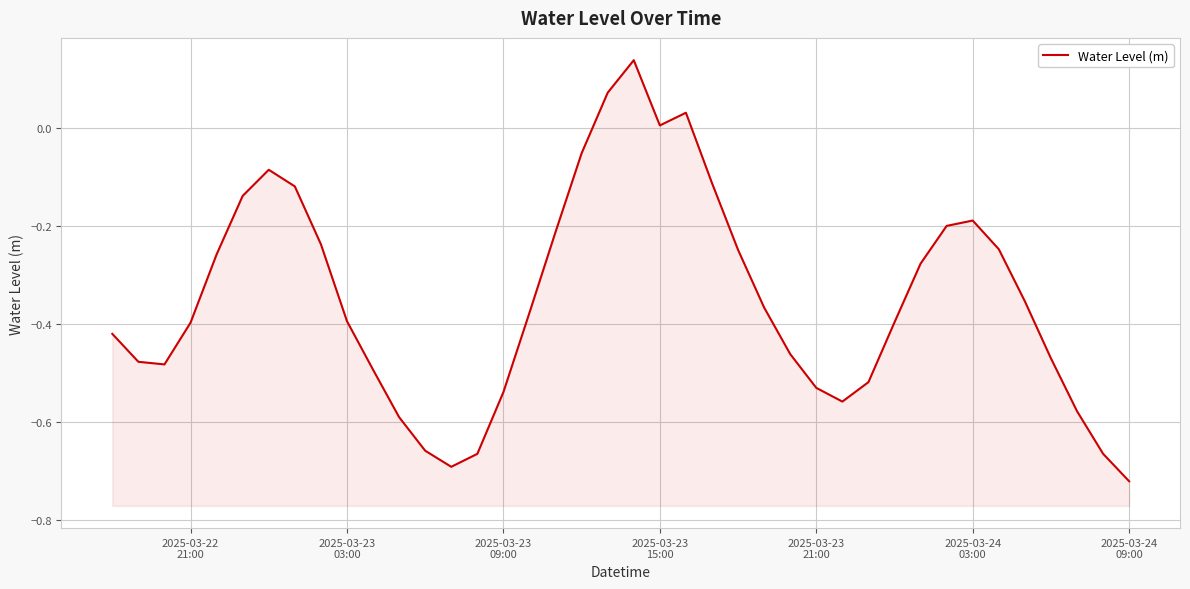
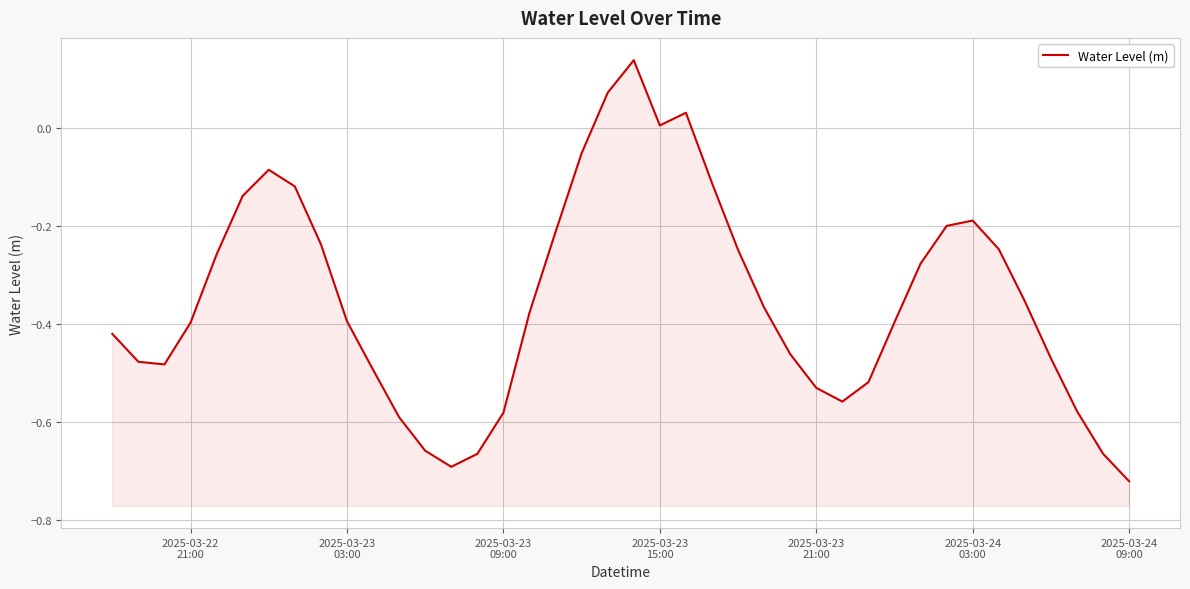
2025-03-23 09:00: -0.54 -> -0.58
